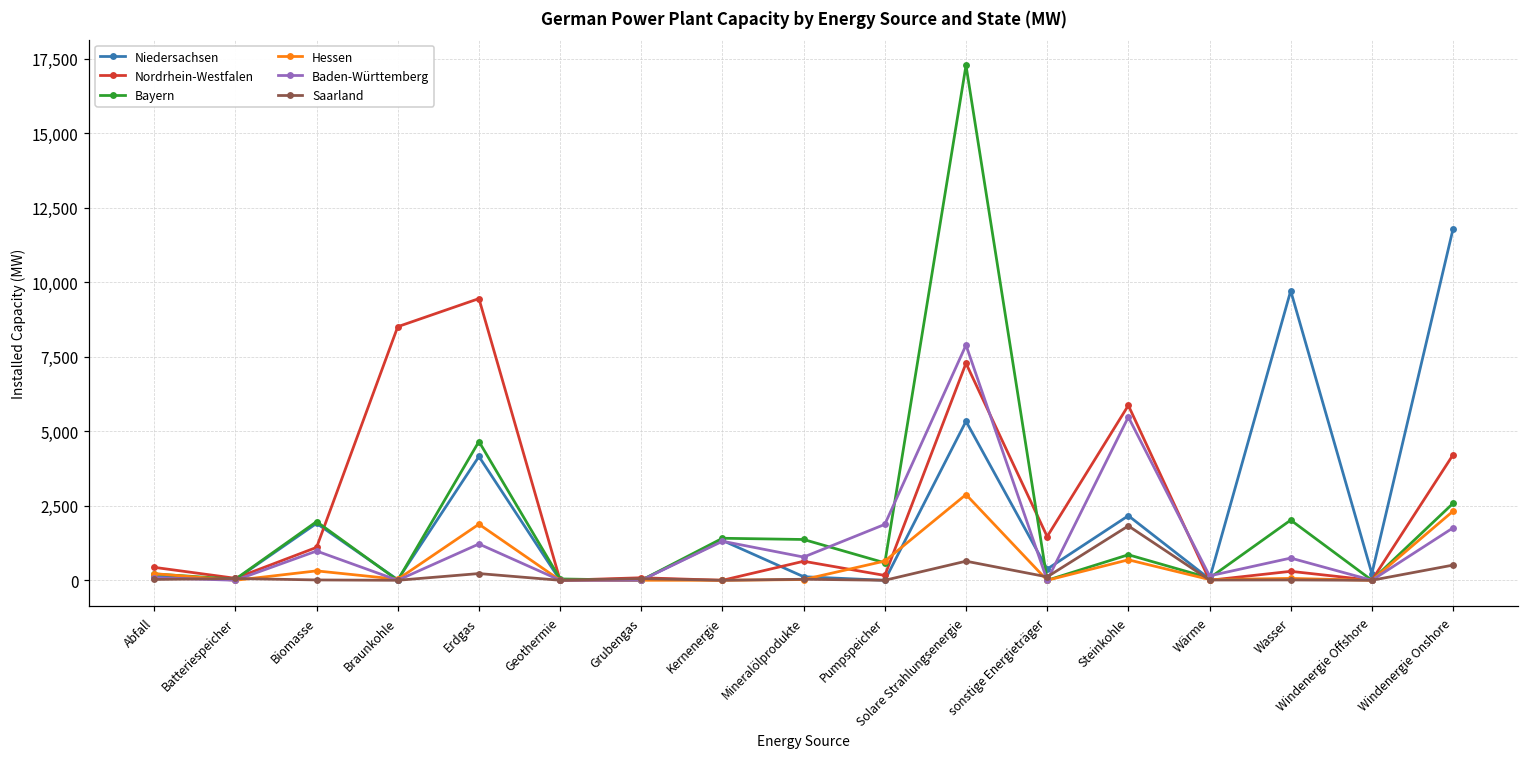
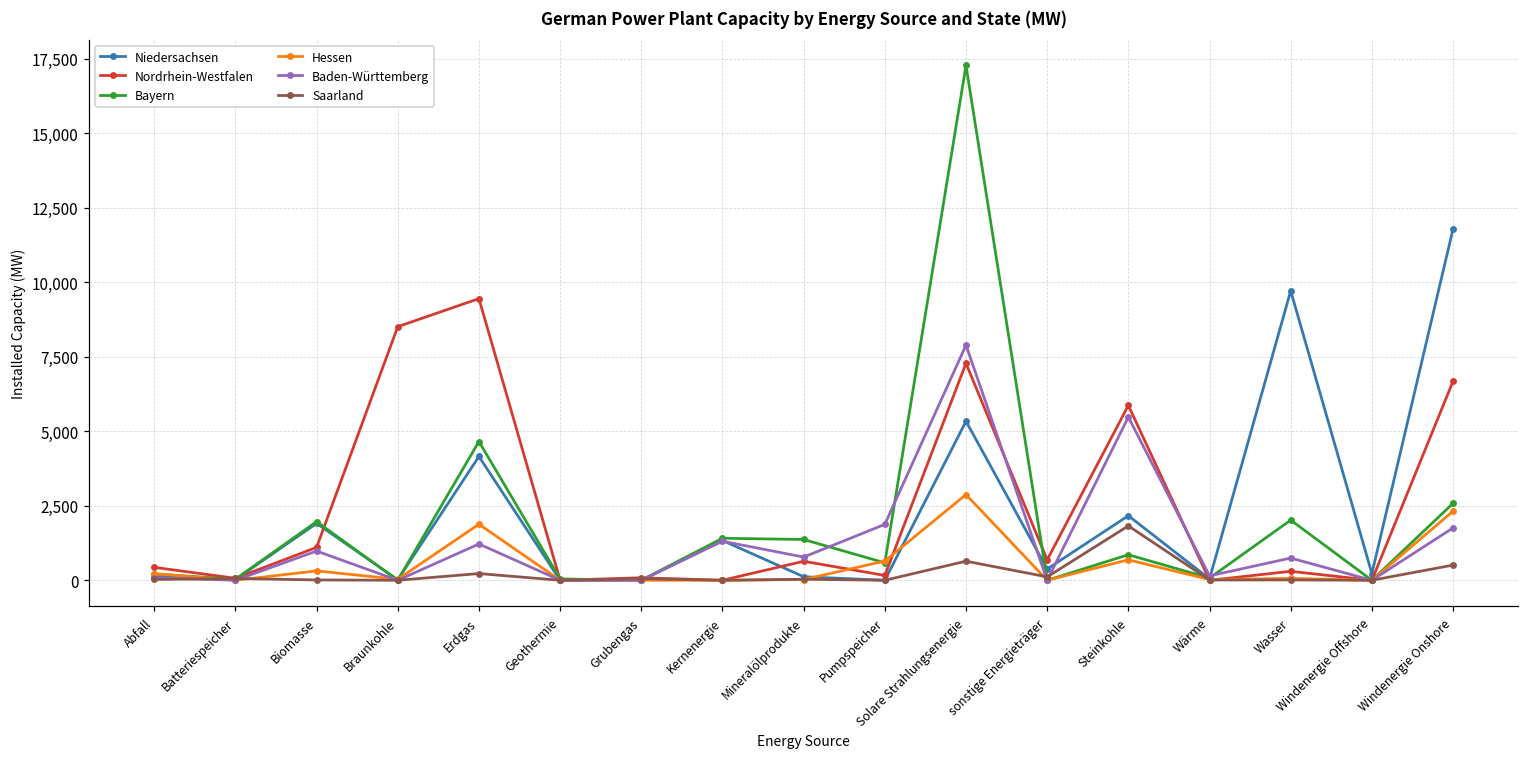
Nordrhein-Westfalen, sonstige Energieträger: 1,500 -> 700
Nordrhein-Westfalen, Windenergie Onshore: 4,200 -> 6,700
